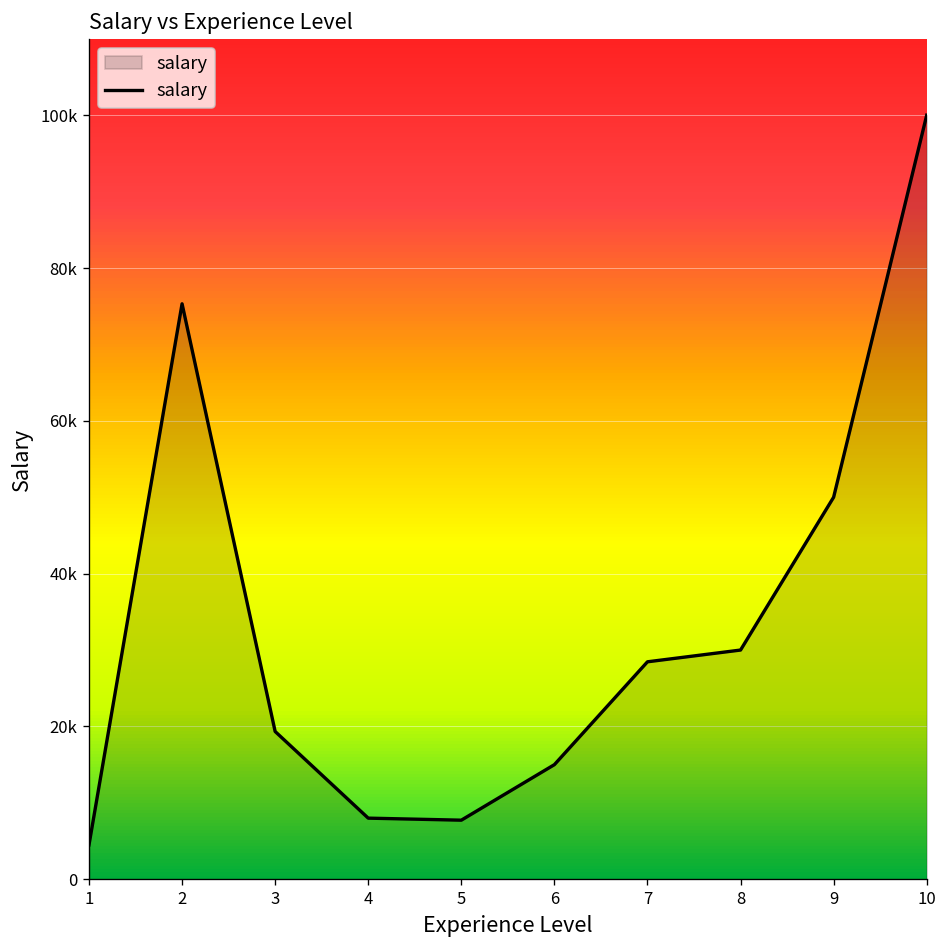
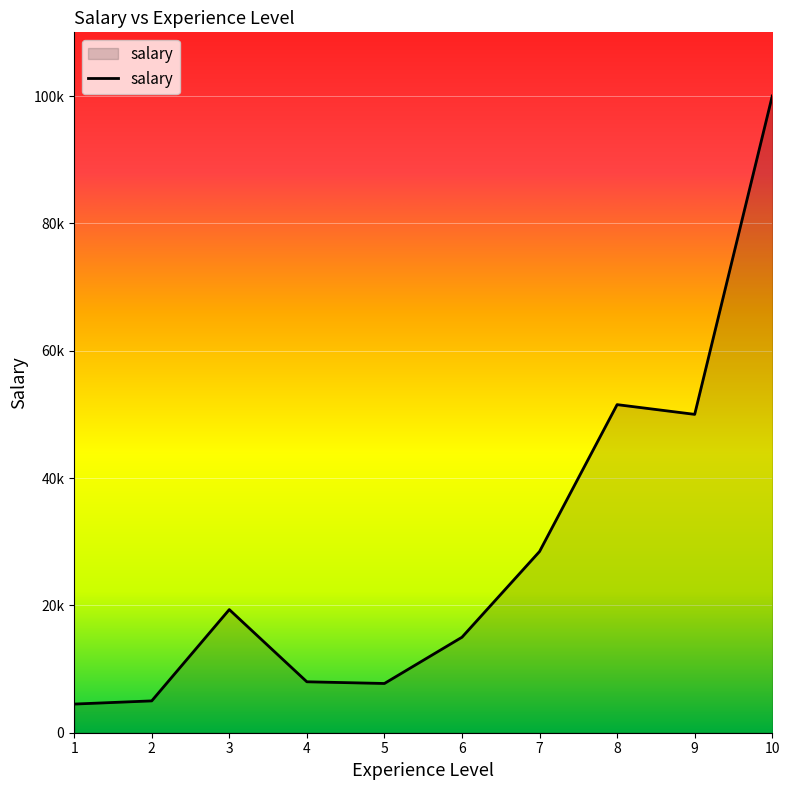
2: 75000 -> 5000
8: 30000 -> 52000
